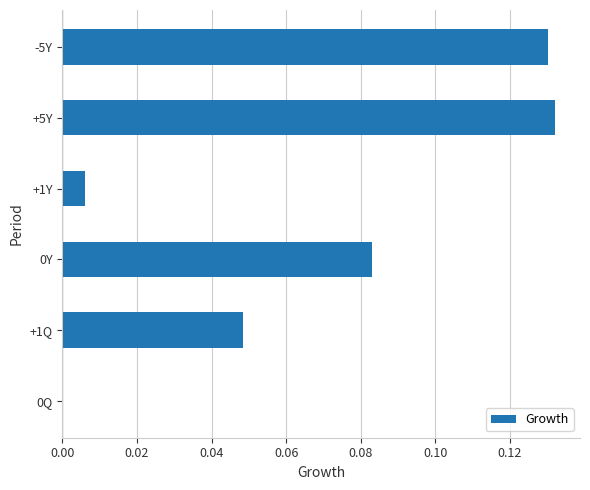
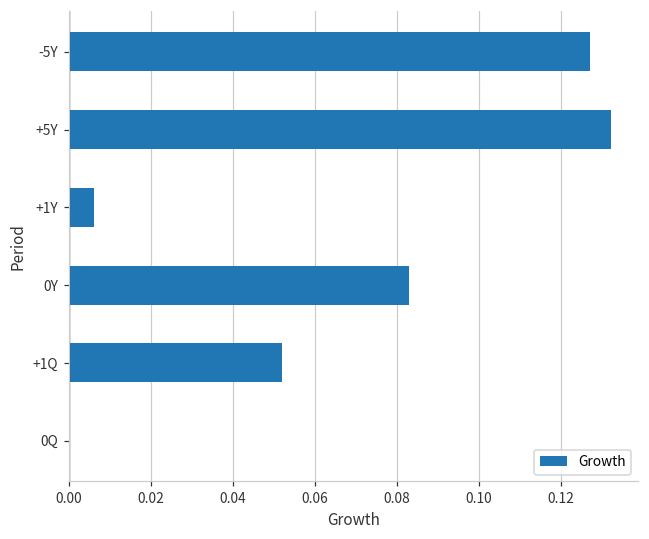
-5Y: 0.130 -> 0.127
+1Q: 0.049 -> 0.052
